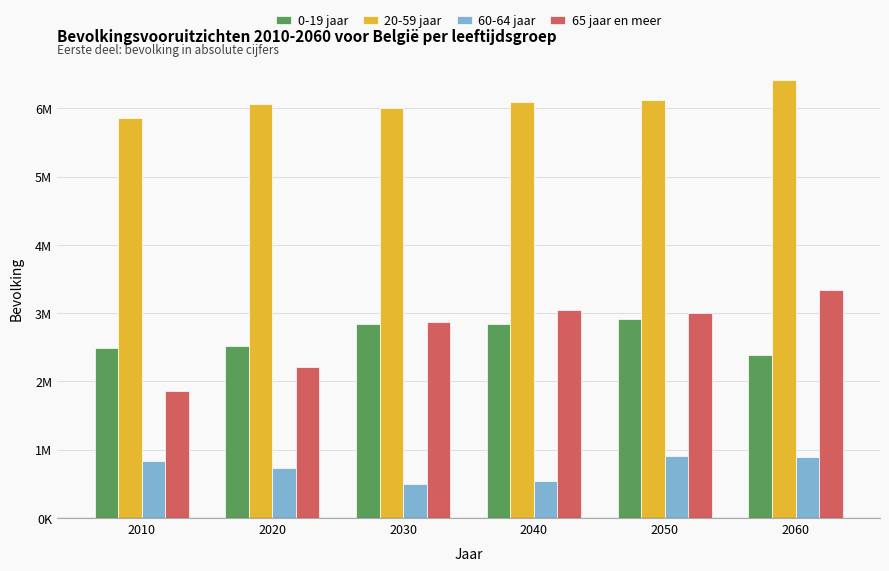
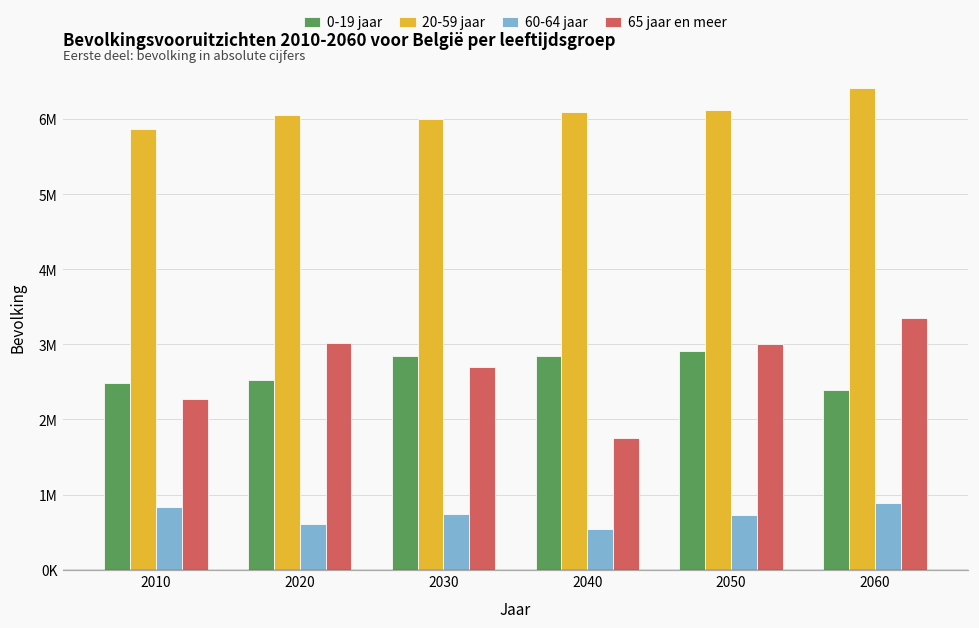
65 jaar en meer, 2010: 1900000 -> 2300000
60-64 jaar, 2020: 700000 -> 600000
65 jaar en meer, 2020: 2200000 -> 3000000
60-64 jaar, 2030: 500000 -> 700000
65 jaar en meer, 2030: 2900000 -> 2700000
65 jaar en meer, 2040: 3100000 -> 1800000
60-64 jaar, 2050: 900000 -> 700000
